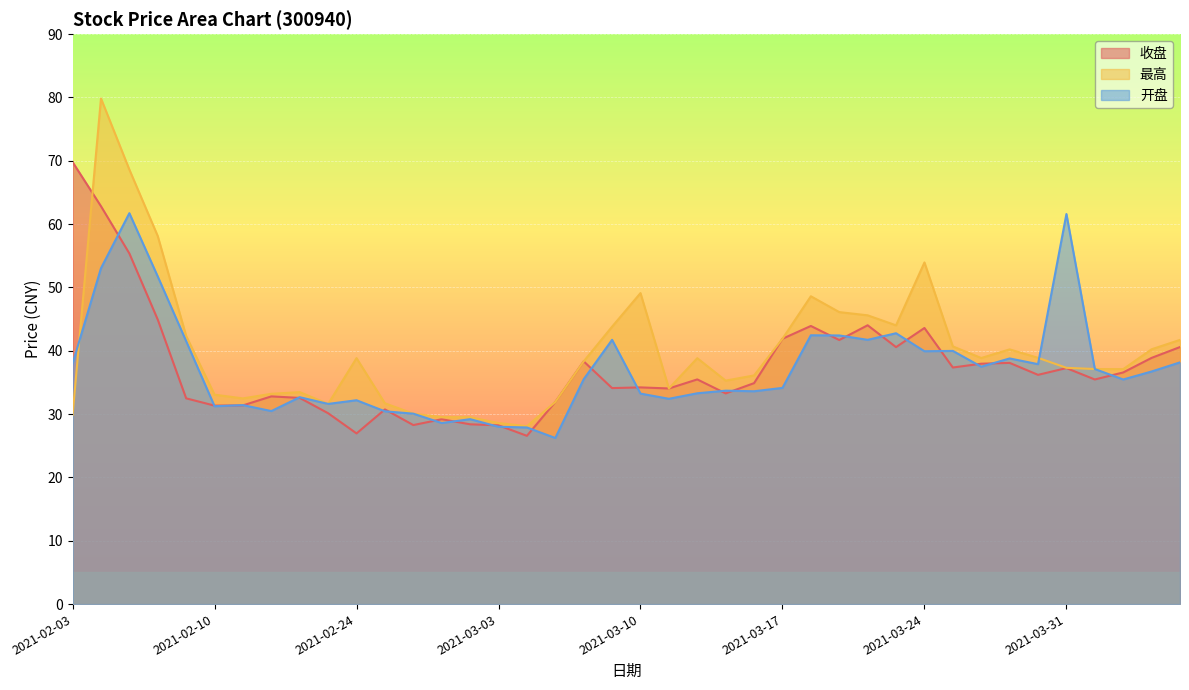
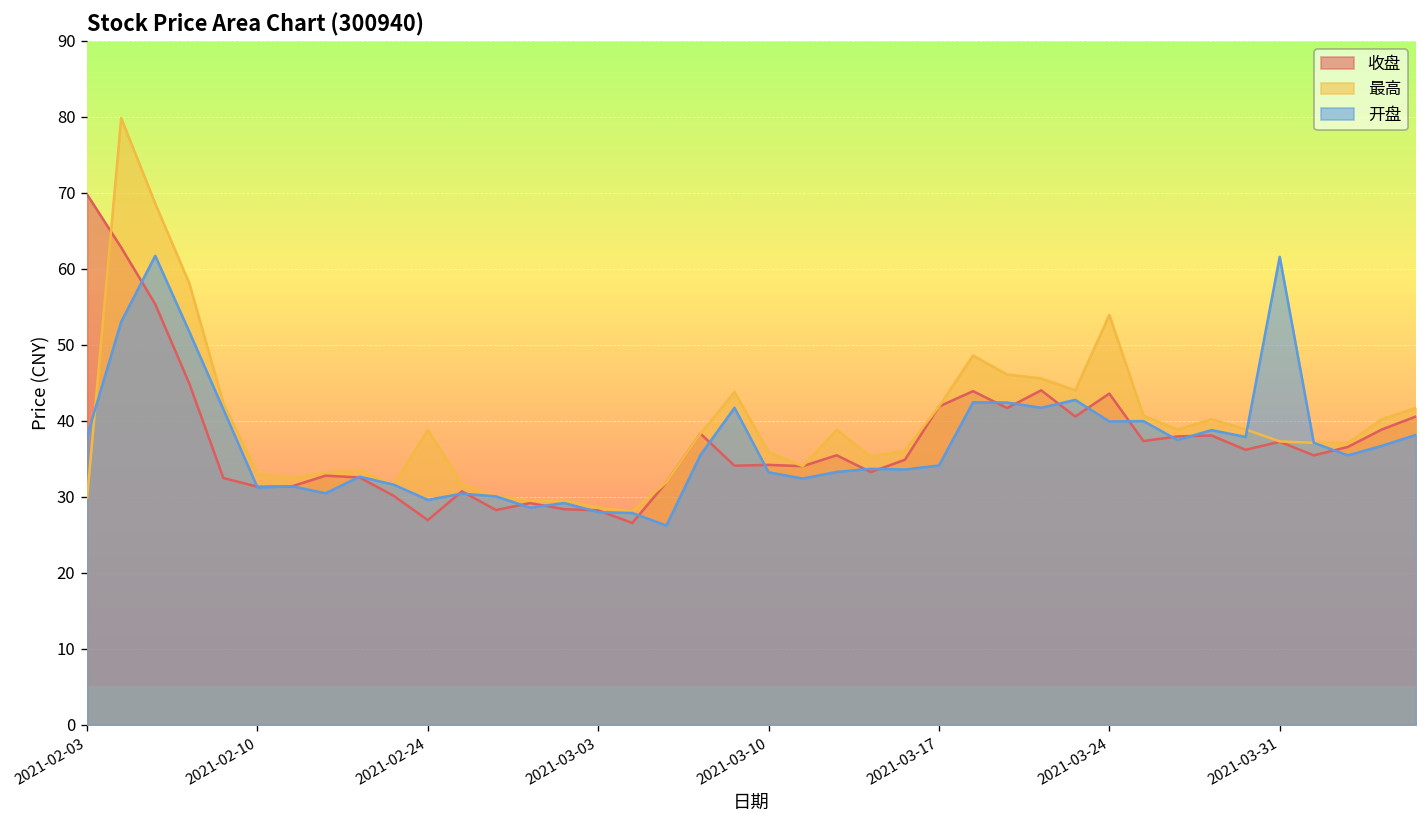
开盘, 2021-02-24: 32 -> 30
最高, 2021-03-10: 49 -> 36
